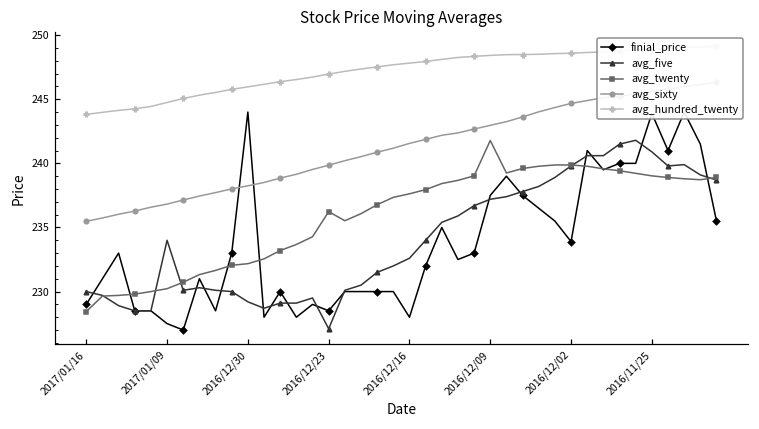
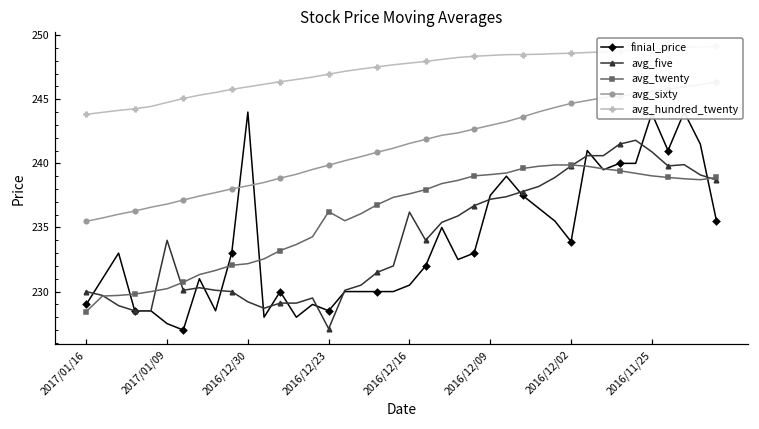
finial_price, 2016/12/16: 228.0 -> 230.5
avg_five, 2016/12/16: 232.6 -> 236.2
avg_twenty, 2016/12/09: 241.8 -> 239.1
